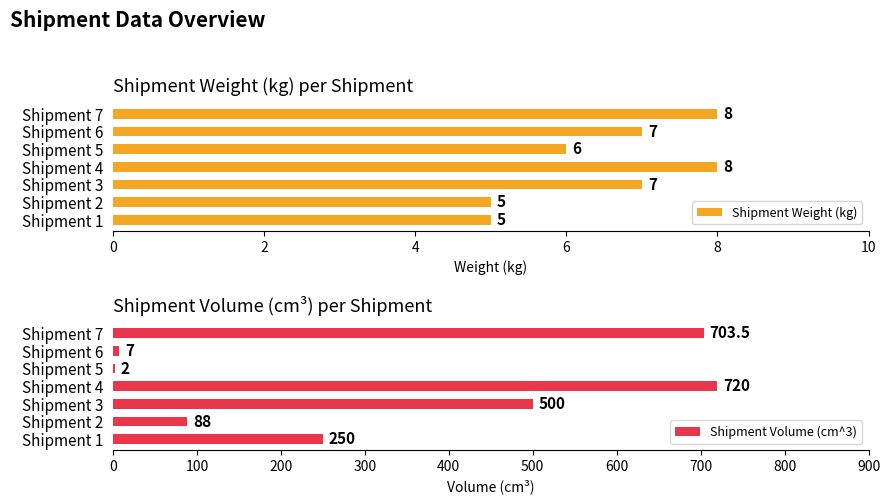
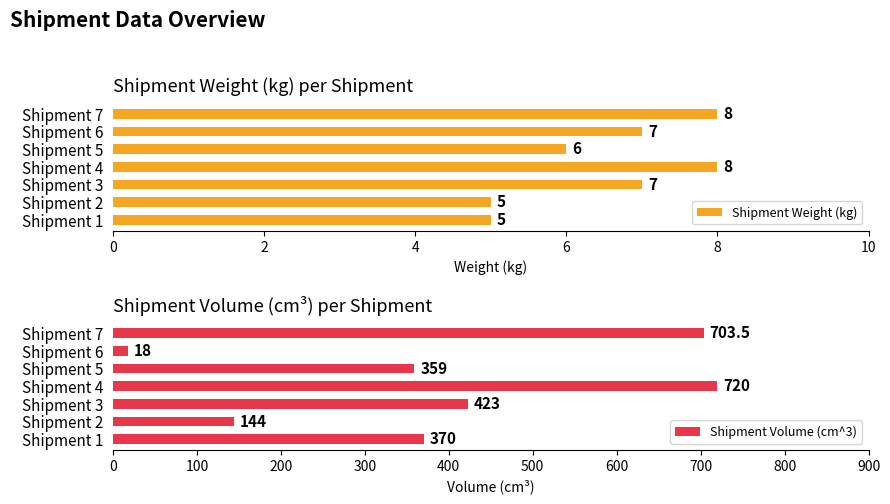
Shipment Volume (cm³) per Shipment, Shipment 6: 7 -> 18
Shipment Volume (cm³) per Shipment, Shipment 5: 2 -> 359
Shipment Volume (cm³) per Shipment, Shipment 3: 500 -> 423
Shipment Volume (cm³) per Shipment, Shipment 2: 88 -> 144
Shipment Volume (cm³) per Shipment, Shipment 1: 250 -> 370
